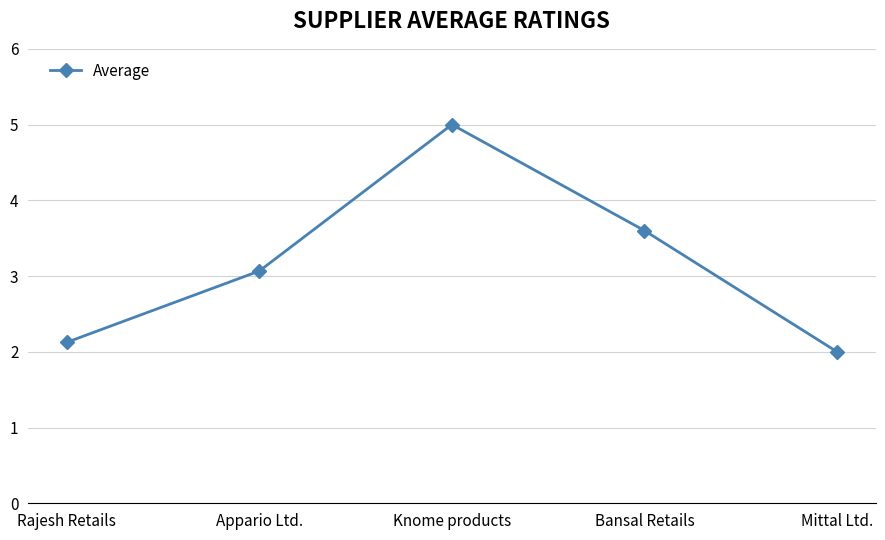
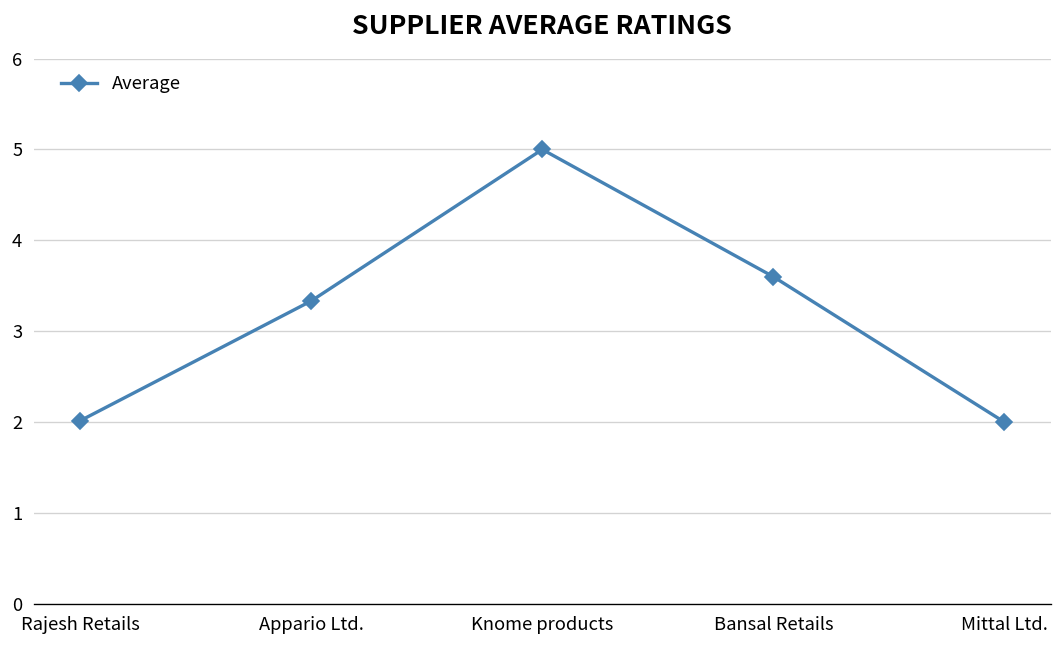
Rajesh Retails: 2.1 -> 2.0
Appario Ltd.: 3.1 -> 3.3
